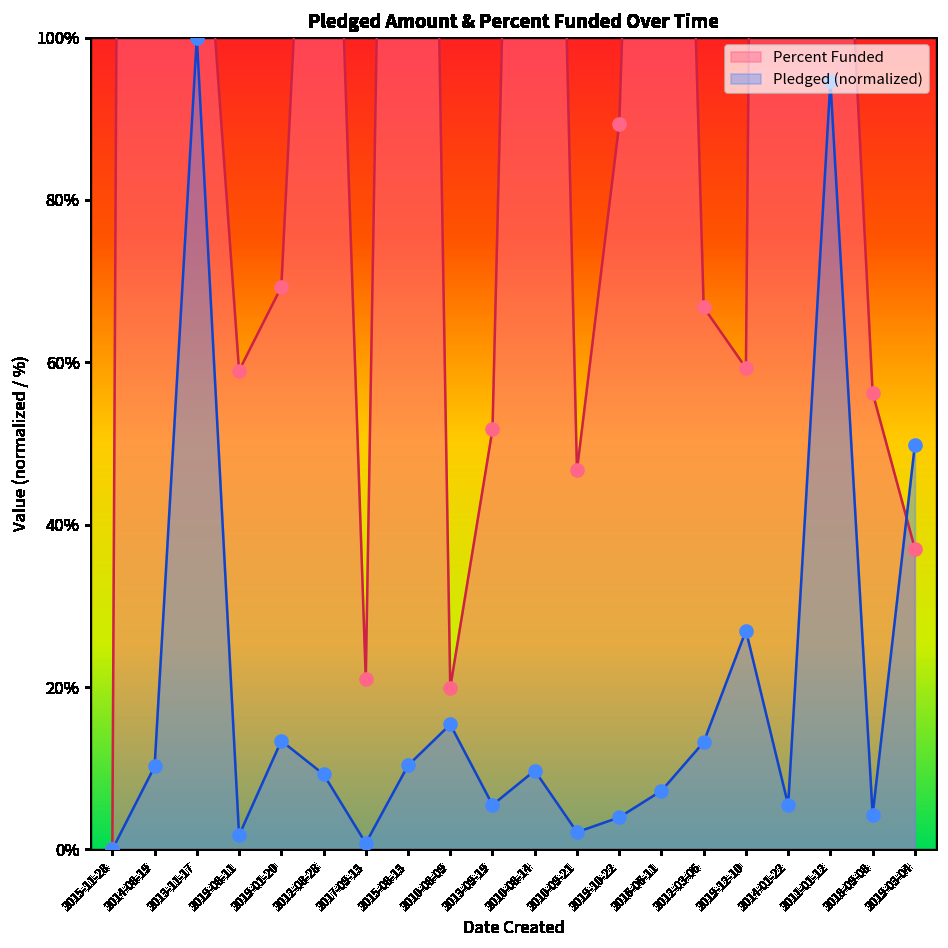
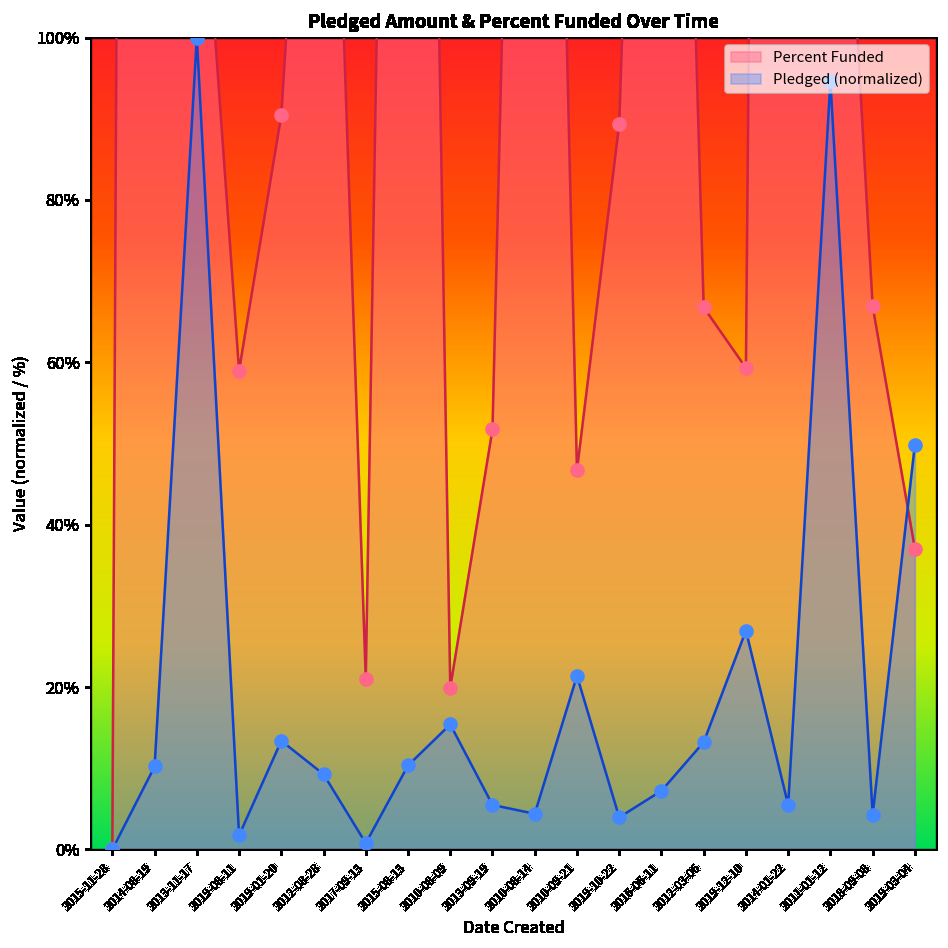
Percent Funded, 2019-01-20: 69% -> 90%
Pledged (normalized), 2010-08-14: 10% -> 4%
Pledged (normalized), 2010-09-21: 2% -> 21%
Percent Funded, 2018-09-08: 56% -> 67%
